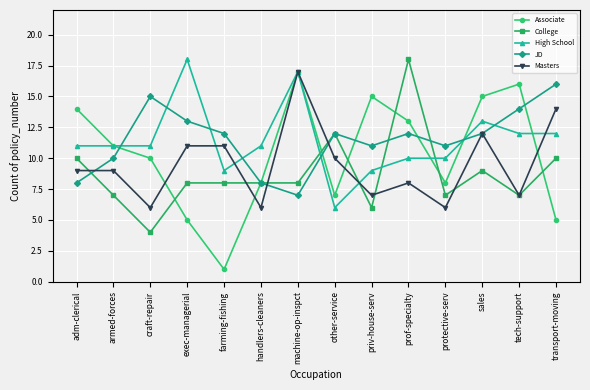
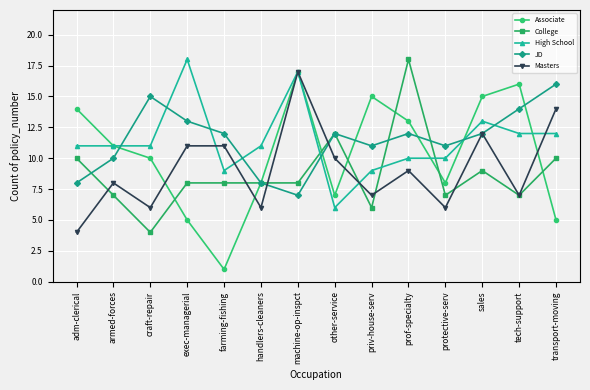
Masters, adm-clerical: 9 -> 4
Masters, armed-forces: 9 -> 8
Masters, prof-specialty: 8 -> 9
